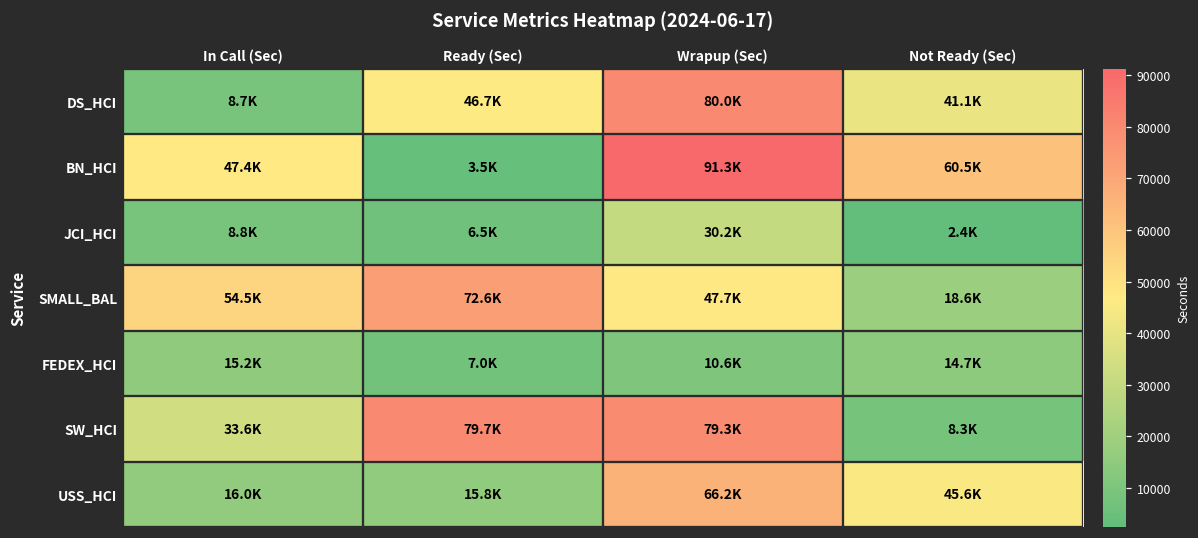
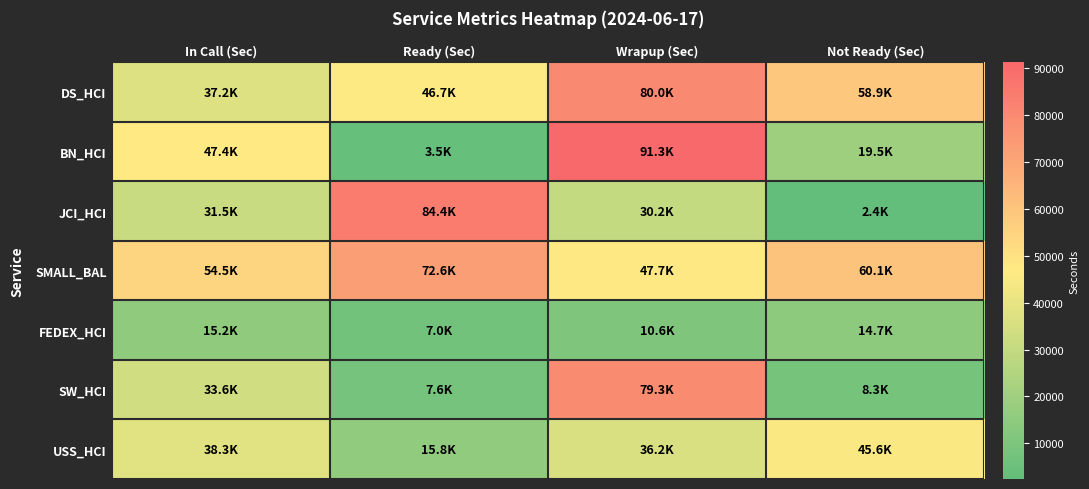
DS_HCI, In Call (Sec): 8.7K -> 37.2K
DS_HCI, Not Ready (Sec): 41.1K -> 58.9K
BN_HCI, Not Ready (Sec): 60.5K -> 19.5K
JCI_HCI, In Call (Sec): 8.8K -> 31.5K
JCI_HCI, Ready (Sec): 6.5K -> 84.4K
SMALL_BAL, Not Ready (Sec): 18.6K -> 60.1K
SW_HCI, Ready (Sec): 79.7K -> 7.6K
USS_HCI, In Call (Sec): 16.0K -> 38.3K
USS_HCI, Wrapup (Sec): 66.2K -> 36.2K
